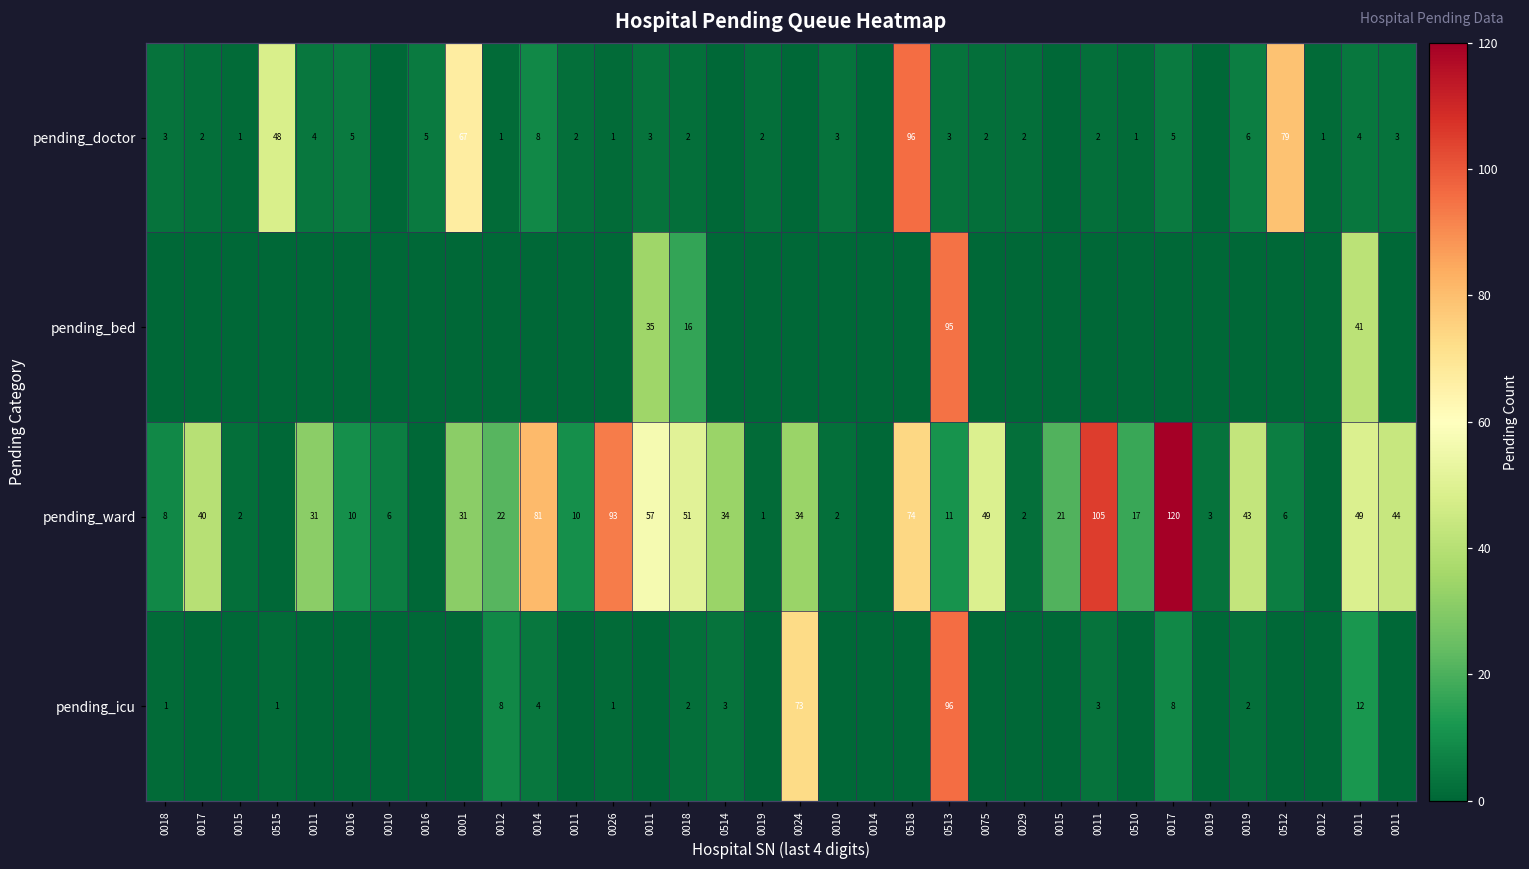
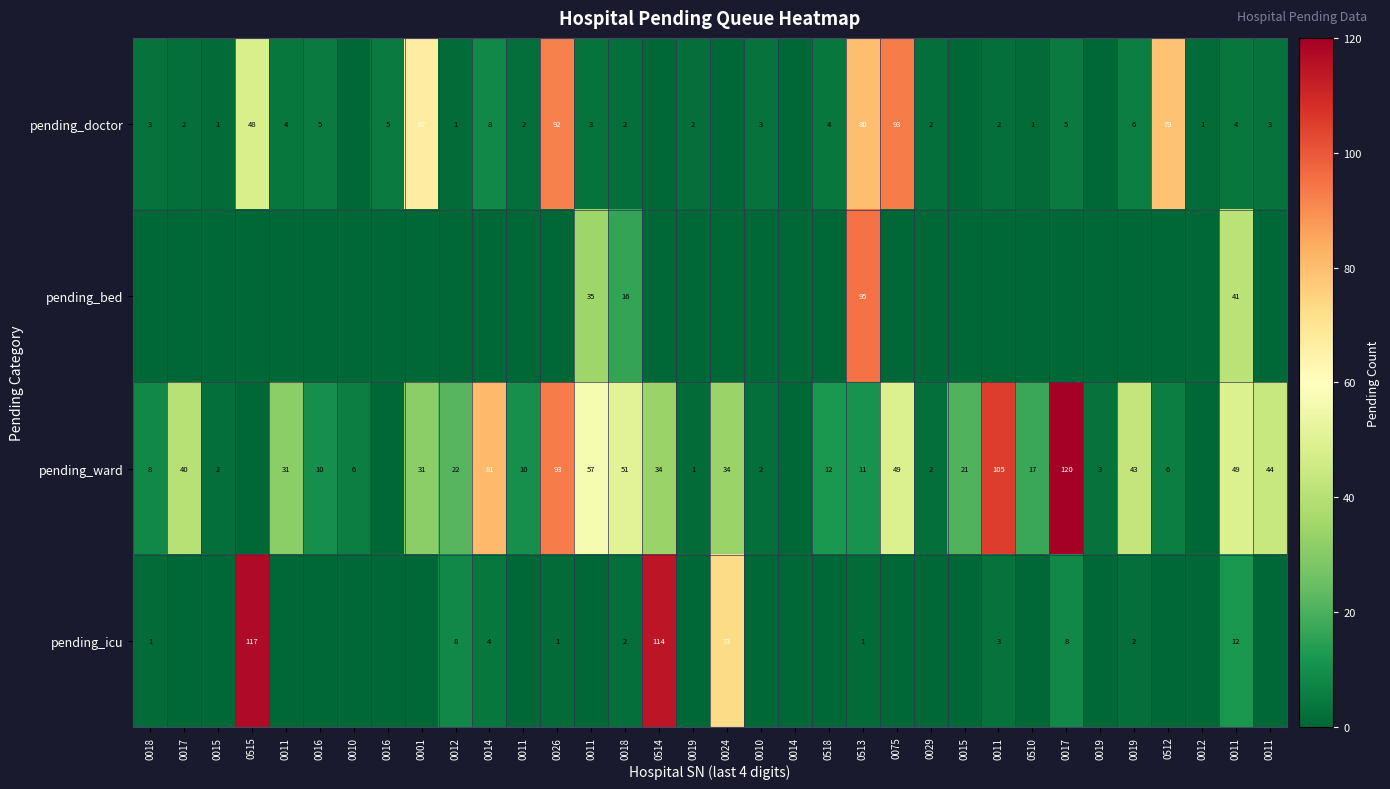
pending_doctor, 0026: 1 -> 92
pending_doctor, 0518: 96 -> 4
pending_doctor, 0513: 3 -> 80
pending_doctor, 0075: 2 -> 93
pending_ward, 0518: 74 -> 12
pending_icu, 0515: 1 -> 117
pending_icu, 0514: 3 -> 114
pending_icu, 0513: 96 -> 1
